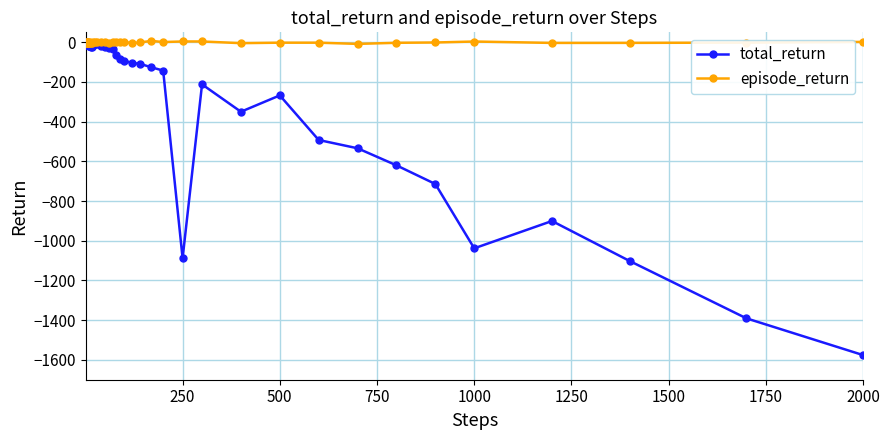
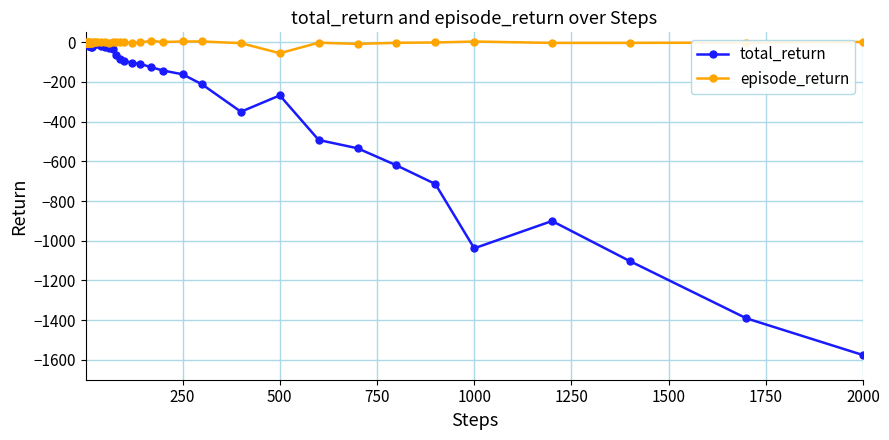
total_return, 250: -1090 -> -160
episode_return, 500: 0 -> -60
